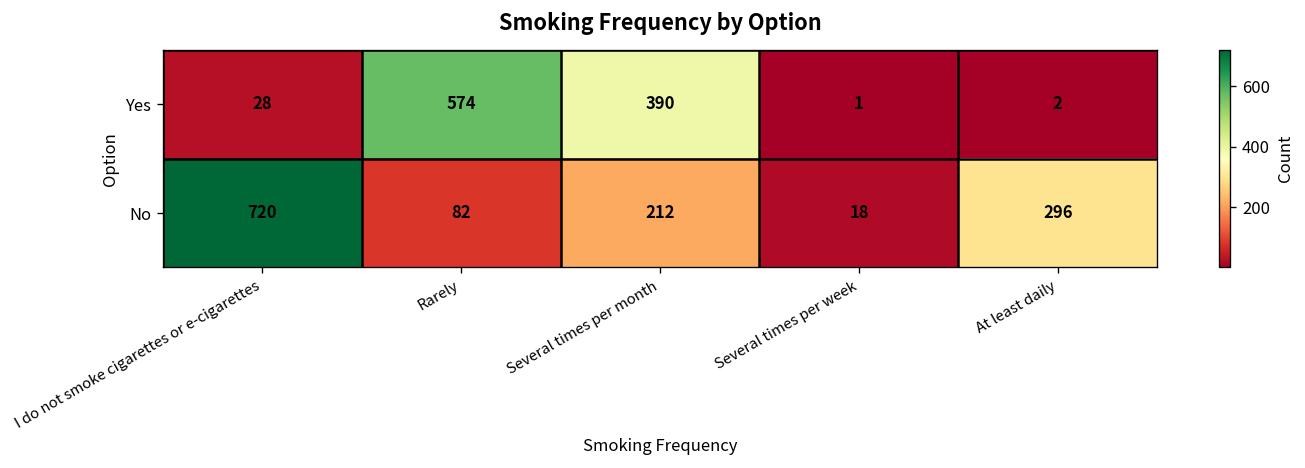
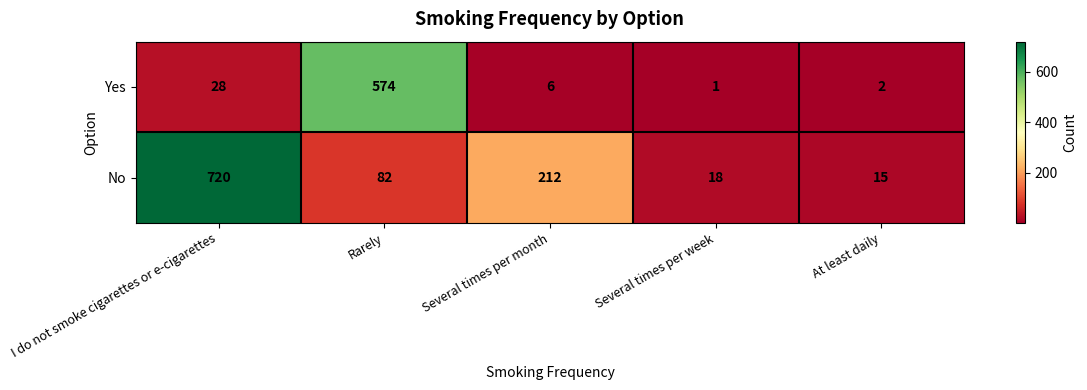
Yes, Several times per month: 390 -> 6
No, At least daily: 296 -> 15
